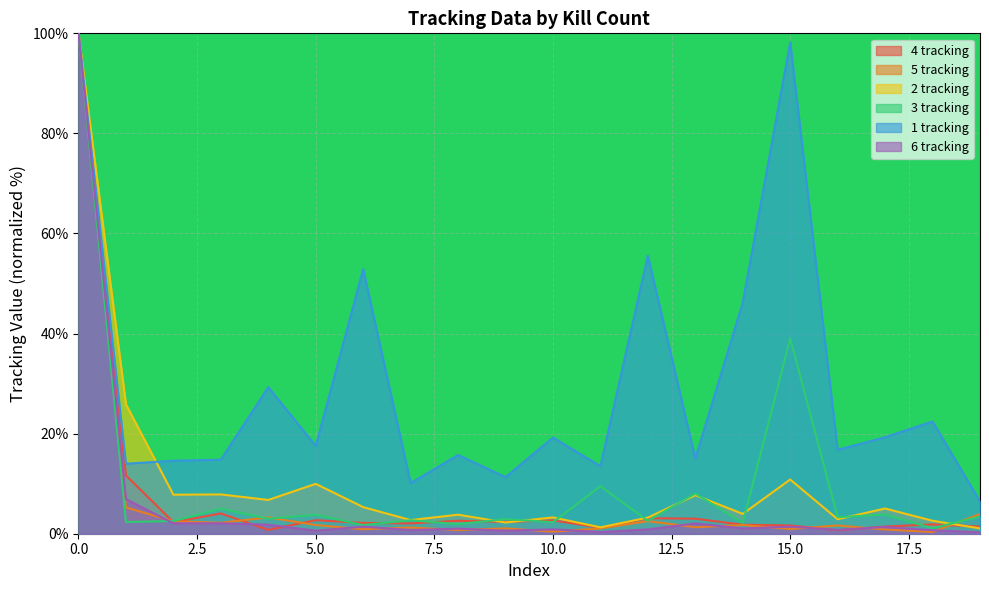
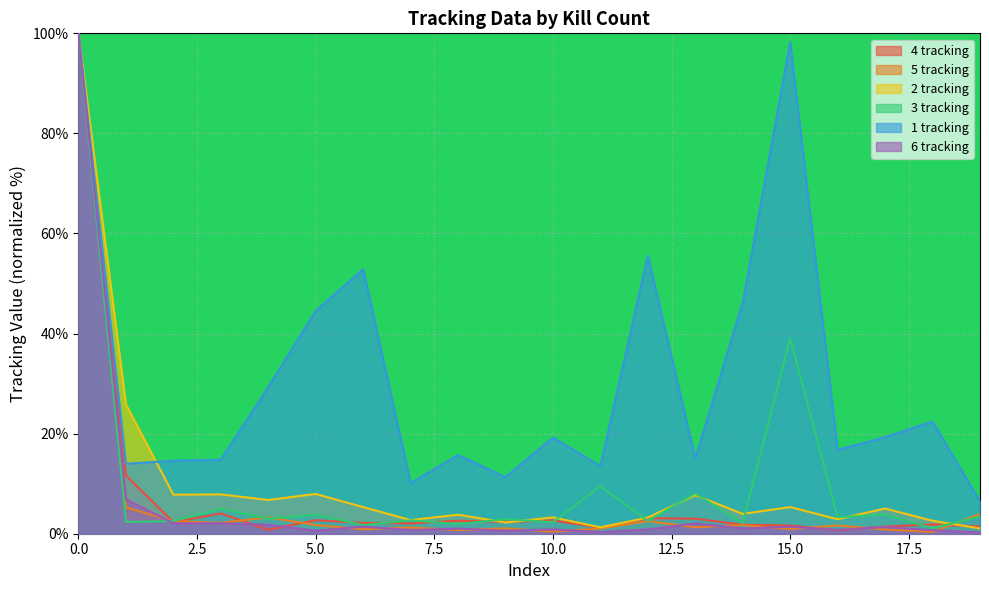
2 tracking, 5.0: 10% -> 8%
1 tracking, 5.0: 18% -> 45%
2 tracking, 15.0: 11% -> 5%
